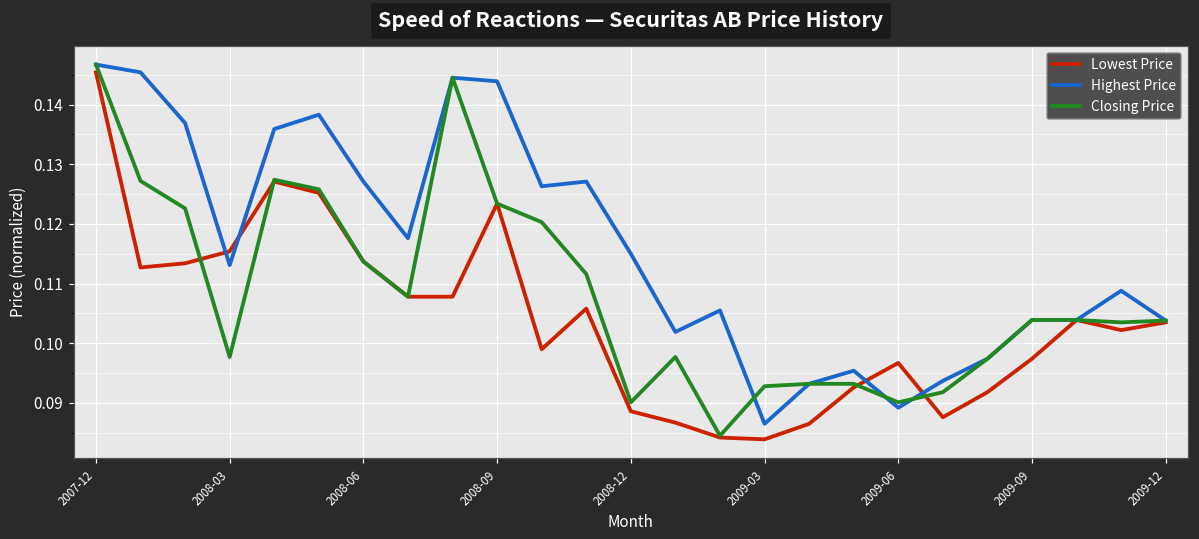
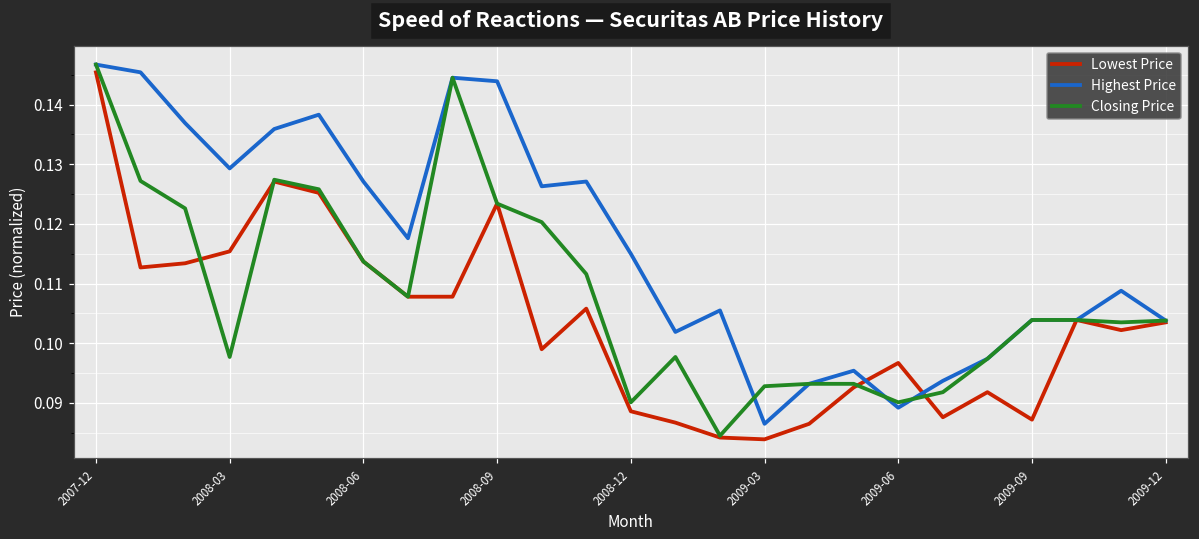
Highest Price, 2008-03: 0.113 -> 0.129
Lowest Price, 2009-09: 0.097 -> 0.087
